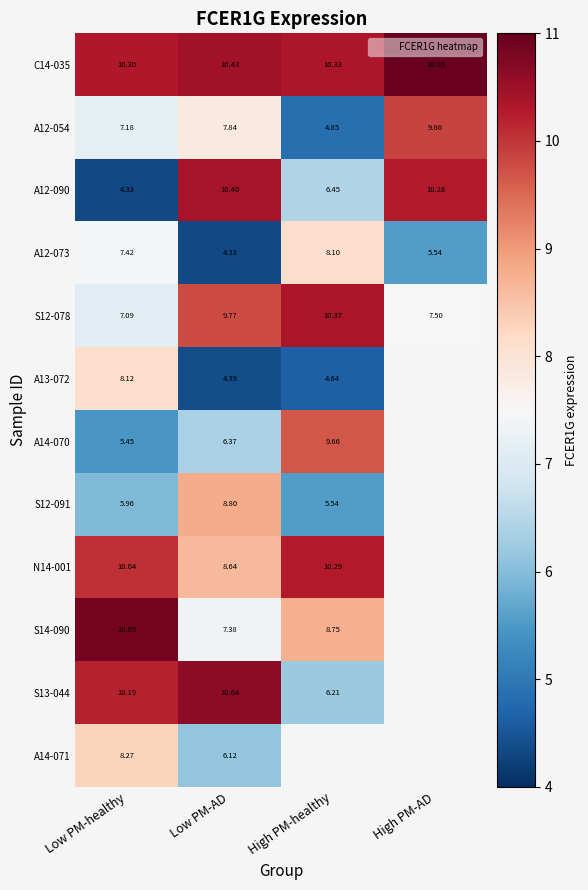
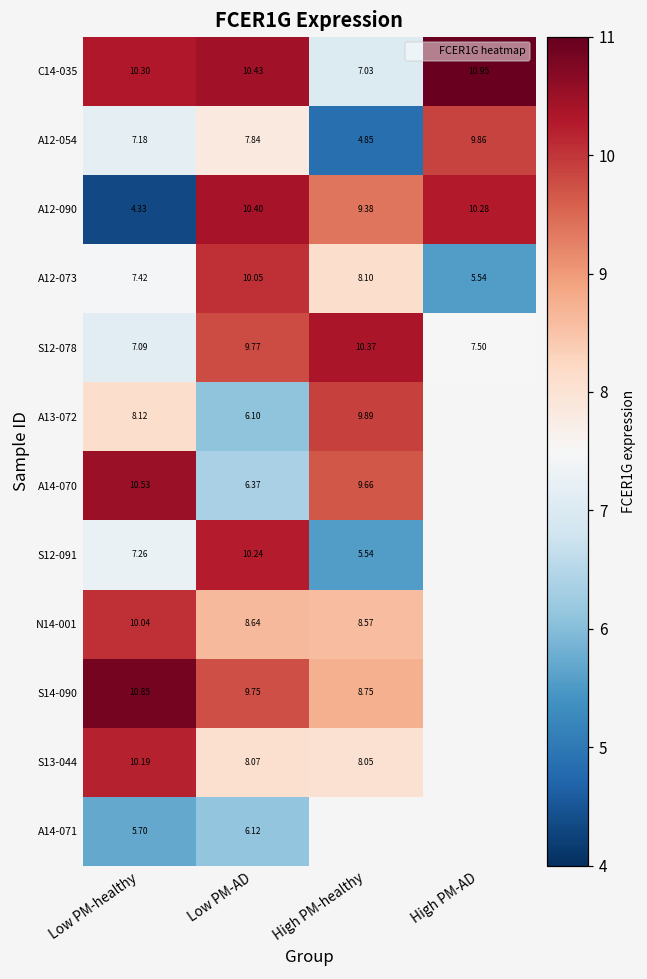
C14-035, High PM-healthy: 10.33 -> 7.03
A12-090, High PM-healthy: 6.45 -> 9.38
A12-073, Low PM-AD: 4.33 -> 10.05
A13-072, Low PM-AD: 4.39 -> 6.10
A13-072, High PM-healthy: 4.64 -> 9.89
A14-070, Low PM-healthy: 5.45 -> 10.53
S12-091, Low PM-healthy: 5.96 -> 7.26
S12-091, Low PM-AD: 8.80 -> 10.24
N14-001, High PM-healthy: 10.29 -> 8.57
S14-090, Low PM-AD: 7.38 -> 9.75
S13-044, Low PM-AD: 10.64 -> 8.07
S13-044, High PM-healthy: 6.21 -> 8.05
A14-071, Low PM-healthy: 8.27 -> 5.70
